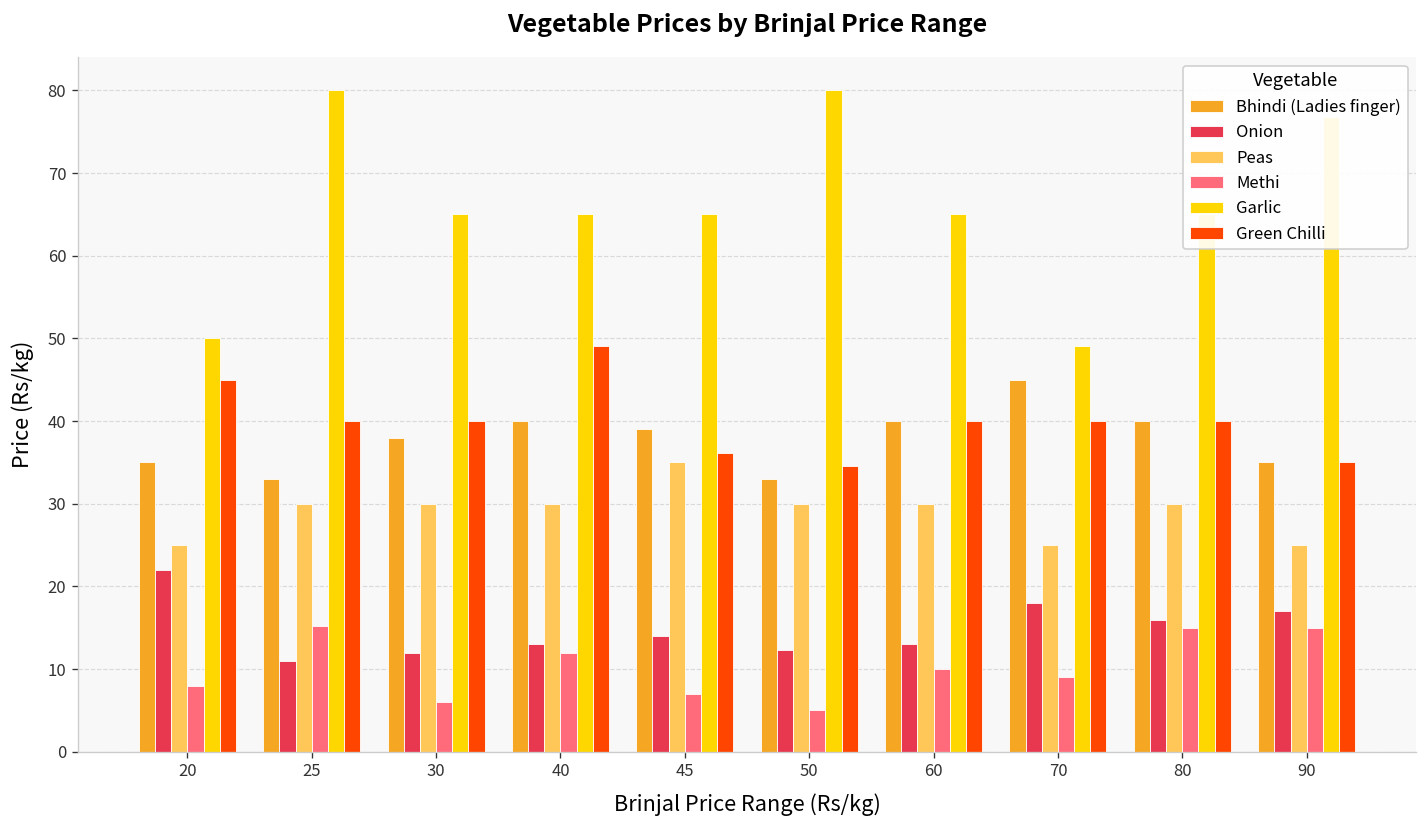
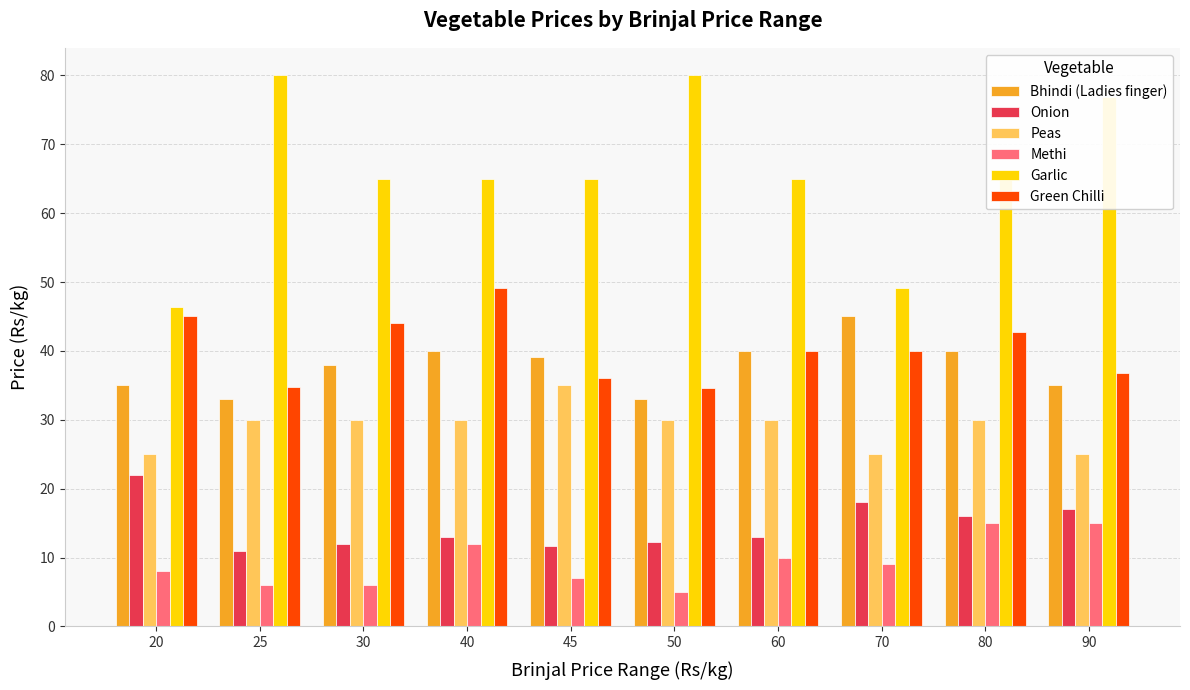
Garlic, 20: 50 -> 46
Methi, 25: 15 -> 6
Green Chilli, 25: 40 -> 35
Green Chilli, 30: 40 -> 44
Onion, 45: 14 -> 12
Green Chilli, 80: 40 -> 43
Green Chilli, 90: 35 -> 37
